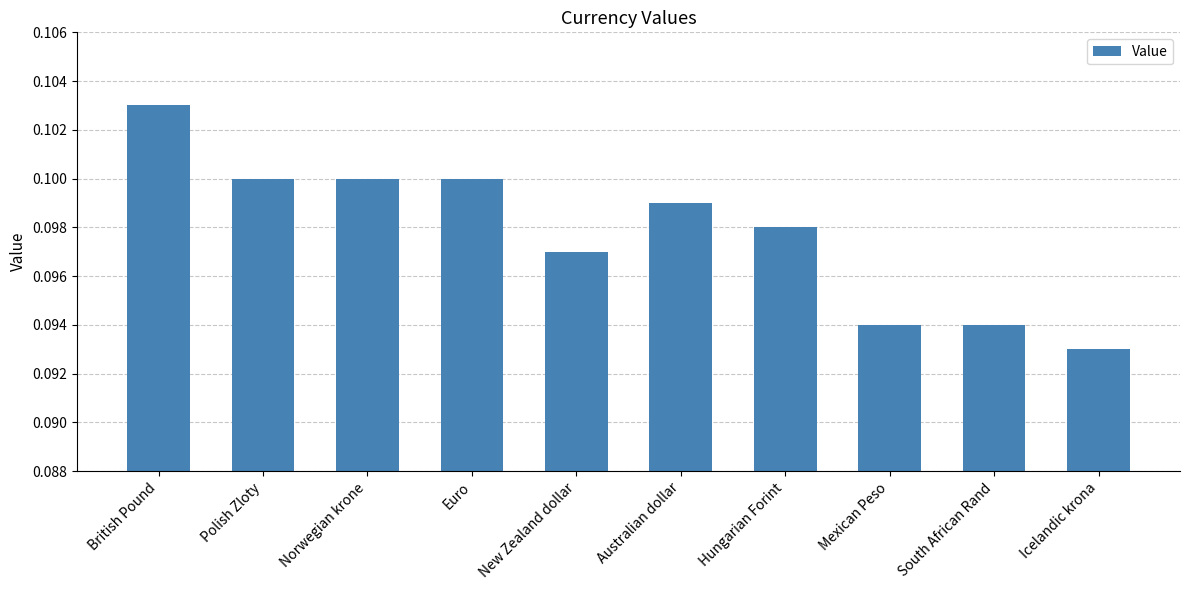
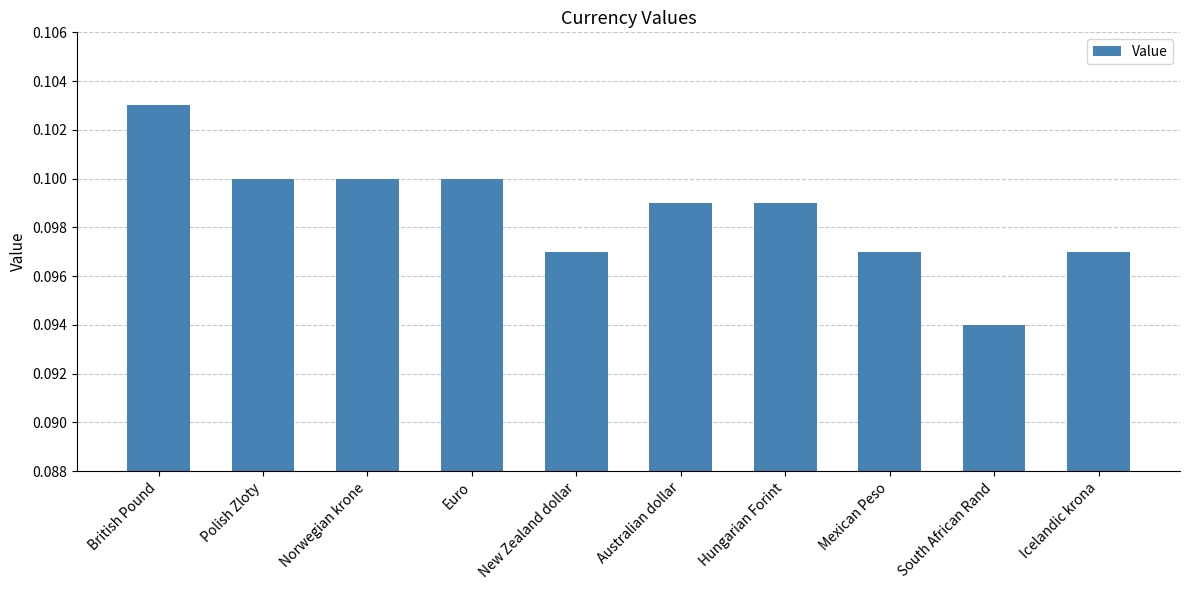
Hungarian Forint: 0.098 -> 0.099
Mexican Peso: 0.094 -> 0.097
Icelandic krona: 0.093 -> 0.097
